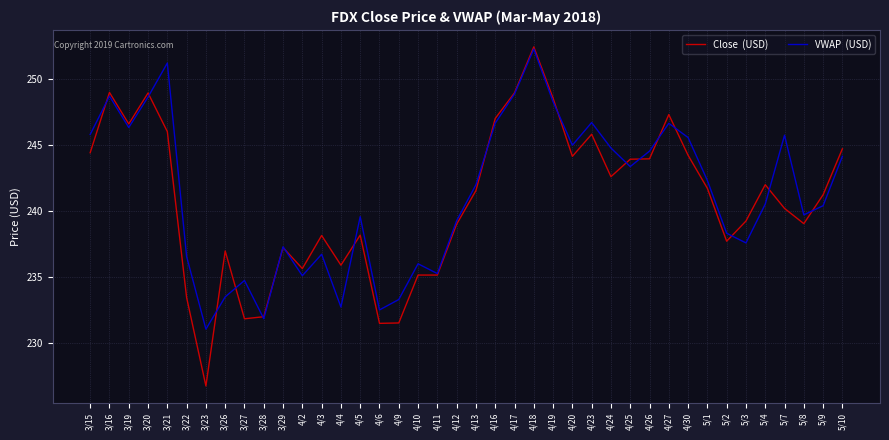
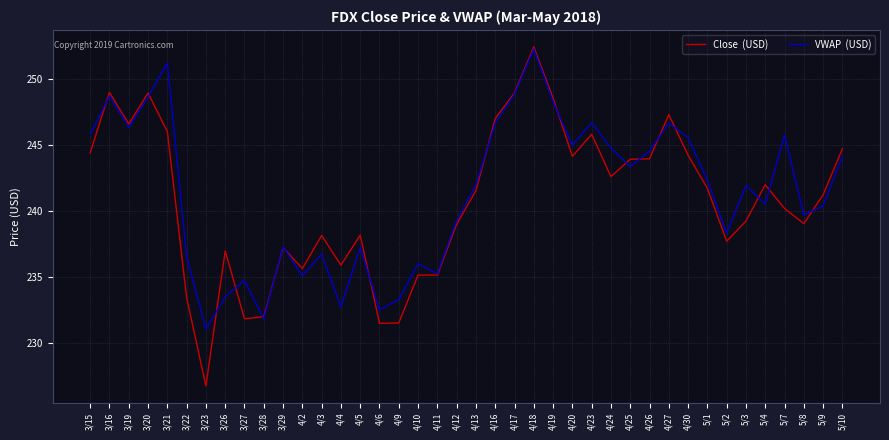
VWAP (USD), 4/5: 239.6 -> 237.2
VWAP (USD), 5/3: 237.6 -> 242.0
